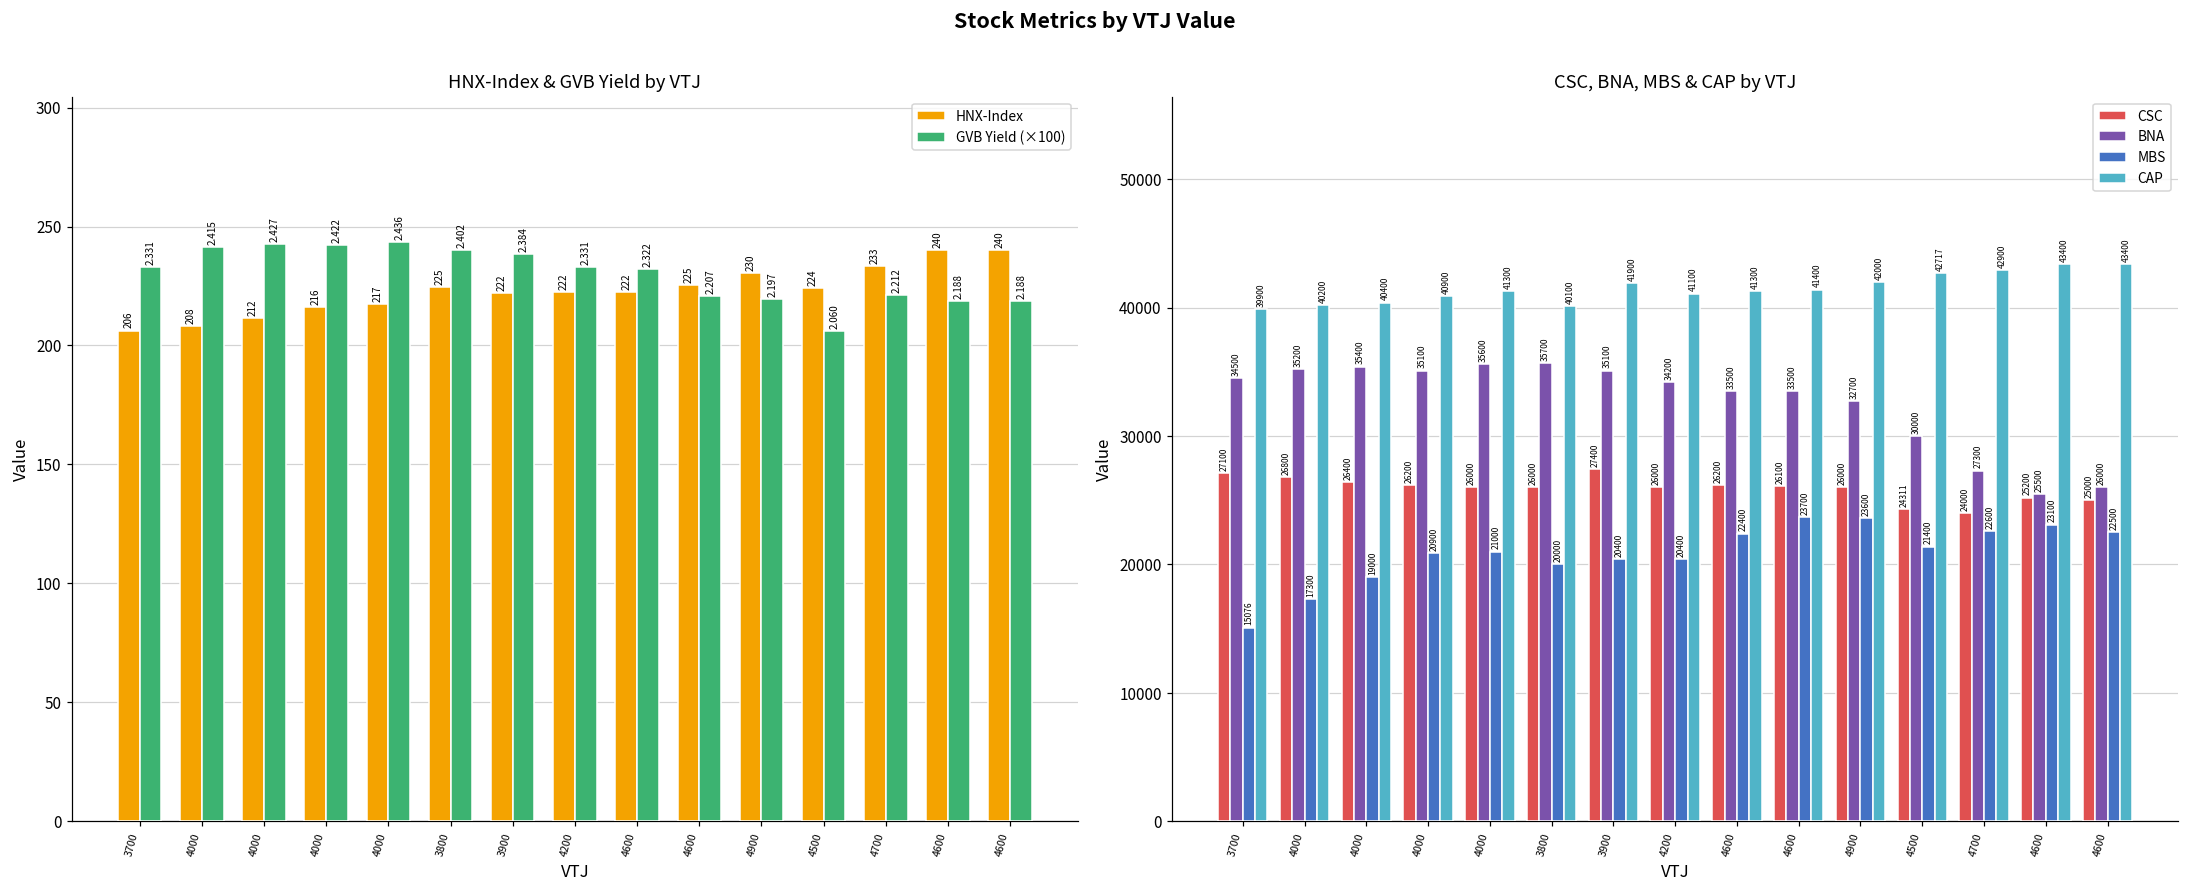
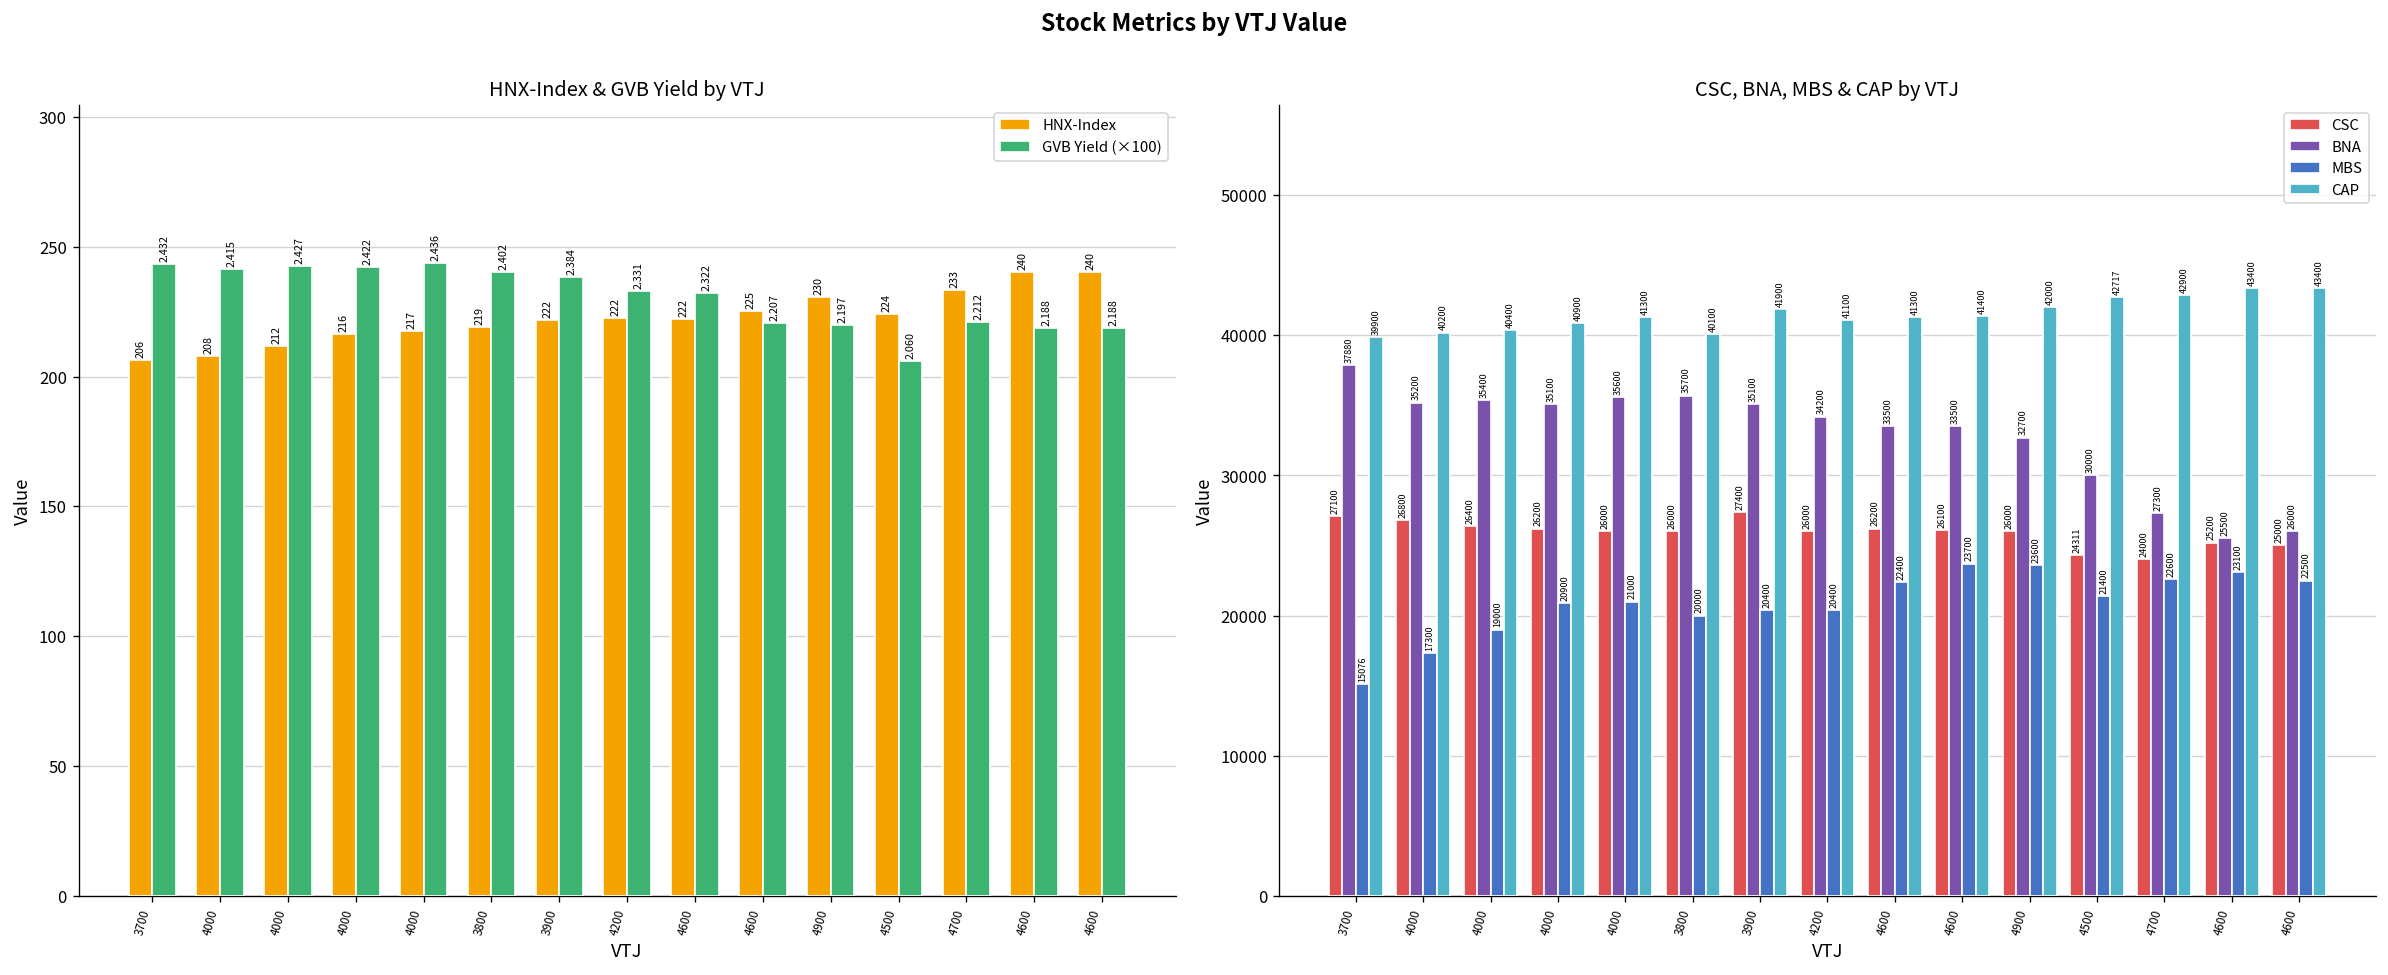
HNX-Index & GVB Yield by VTJ, GVB Yield (×100), 3700: 2.331 -> 2.432
HNX-Index & GVB Yield by VTJ, HNX-Index, 3800: 225 -> 219
CSC, BNA, MBS & CAP by VTJ, BNA, 3700: 34500 -> 37880
